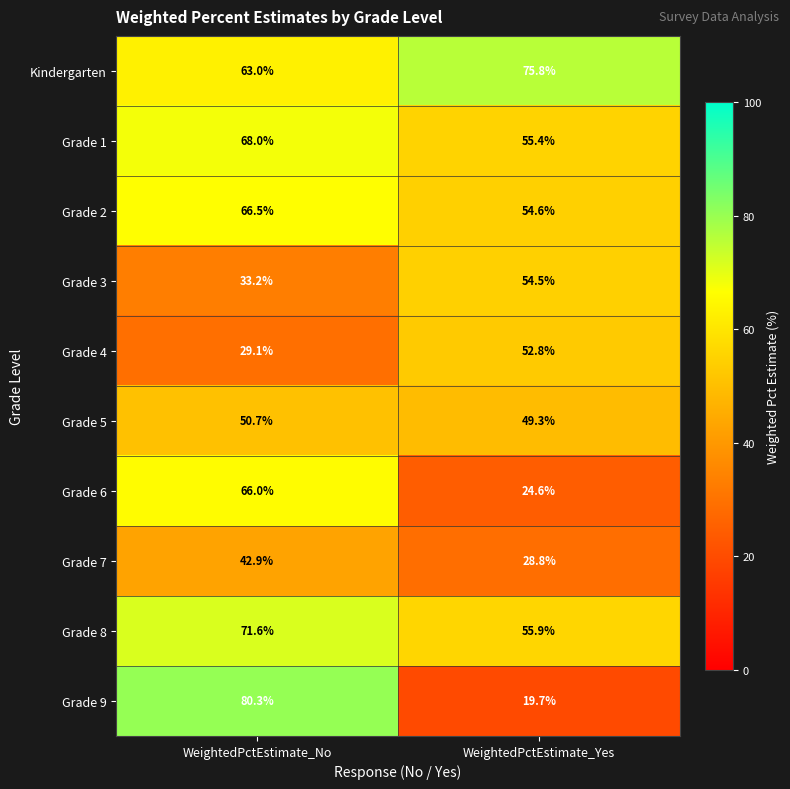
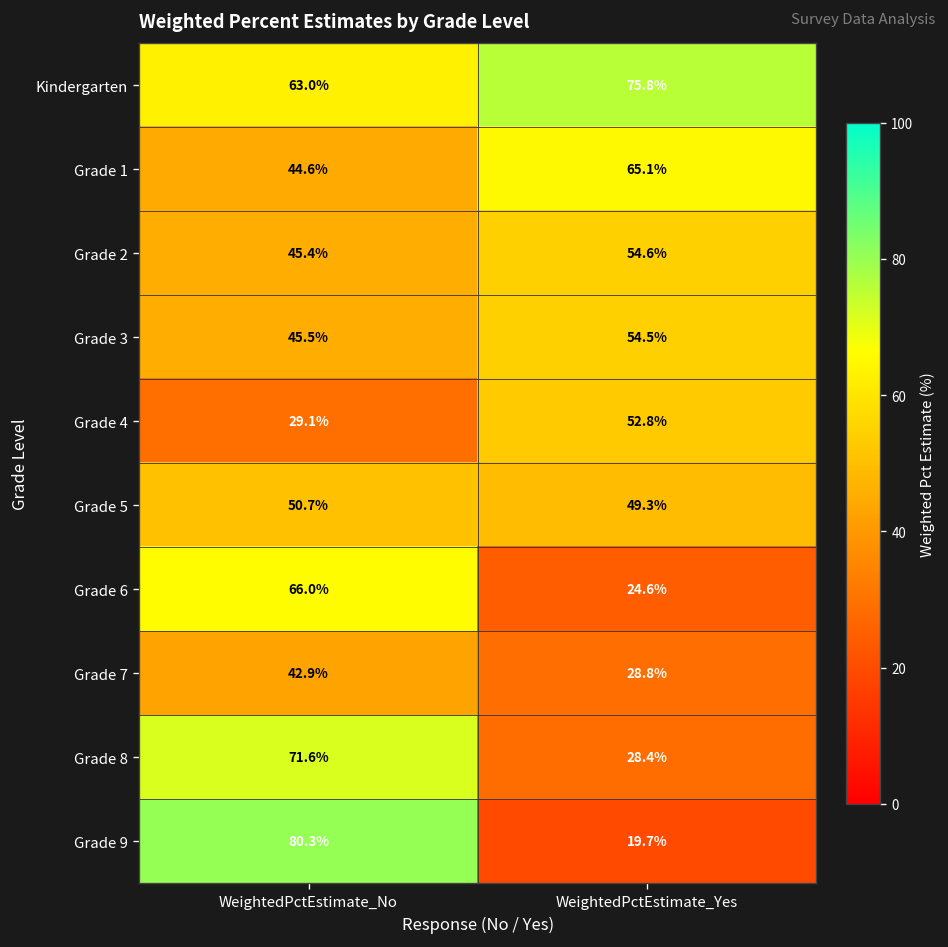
Grade 1, WeightedPctEstimate_No: 68.0% -> 44.6%
Grade 1, WeightedPctEstimate_Yes: 55.4% -> 65.1%
Grade 2, WeightedPctEstimate_No: 66.5% -> 45.4%
Grade 3, WeightedPctEstimate_No: 33.2% -> 45.5%
Grade 8, WeightedPctEstimate_Yes: 55.9% -> 28.4%
